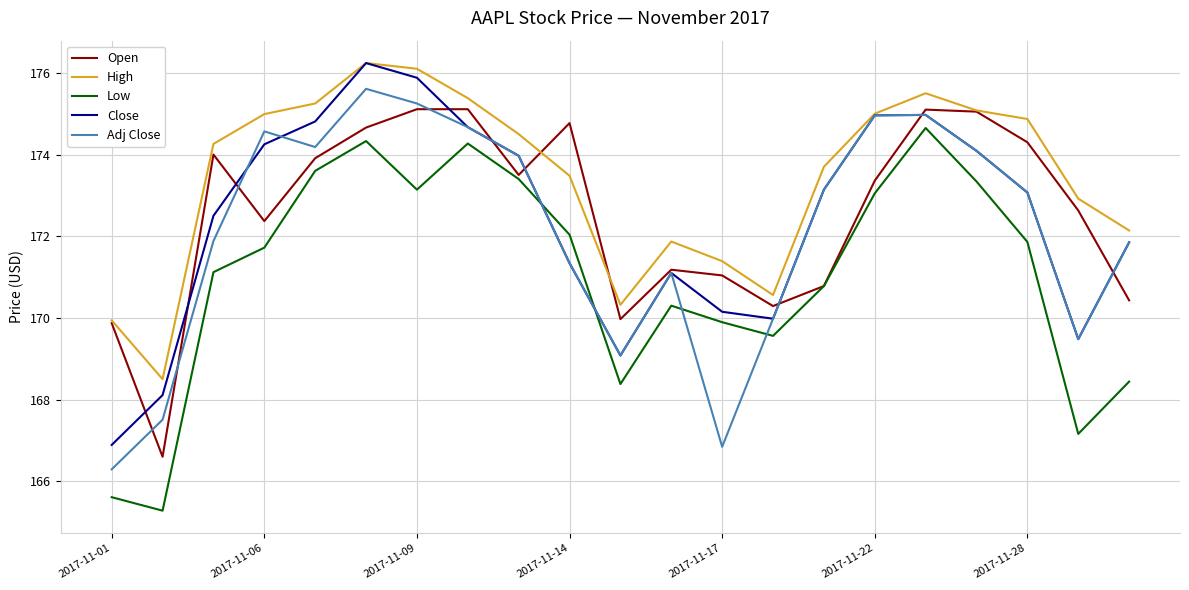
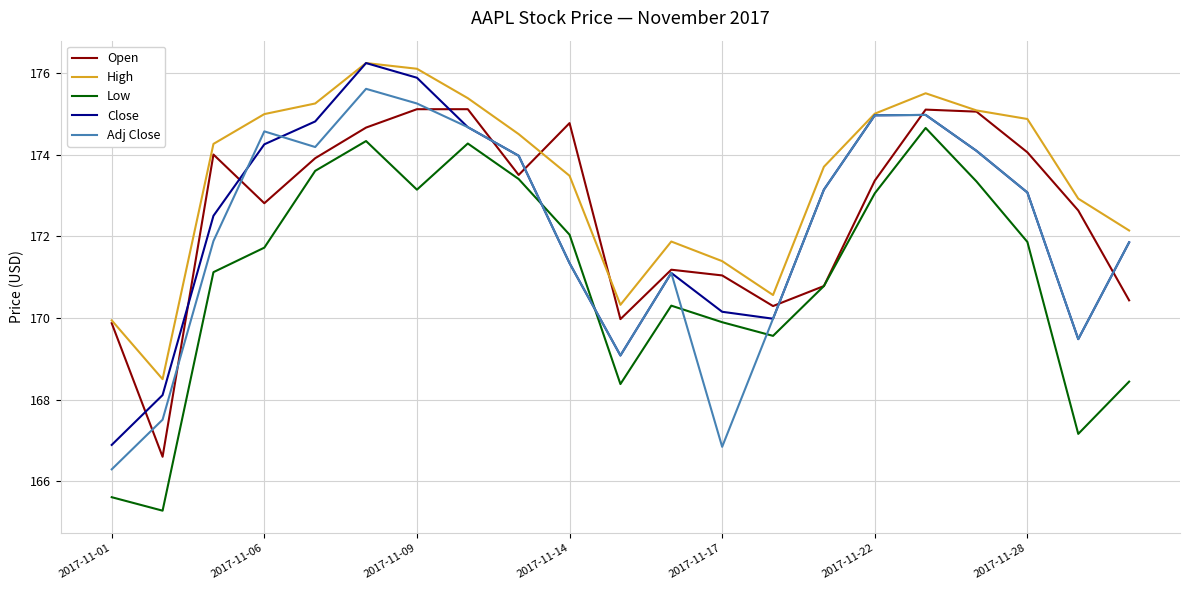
Open, 2017-11-06: 172.4 -> 172.8
Open, 2017-11-28: 174.3 -> 174.1
